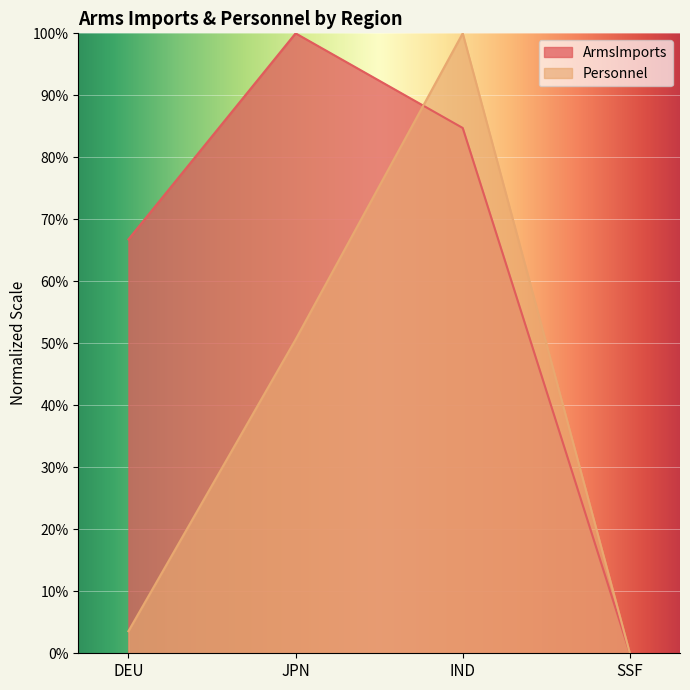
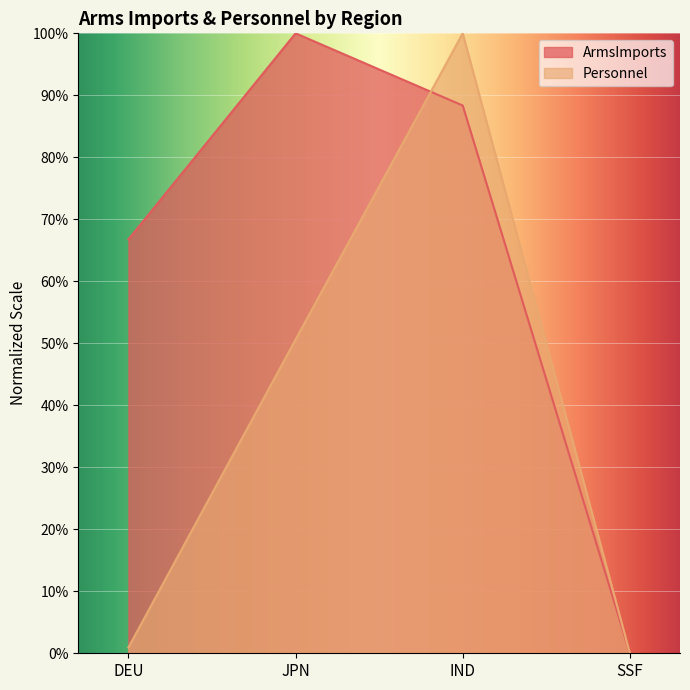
Personnel, DEU: 4% -> 1%
ArmsImports, IND: 85% -> 88%
